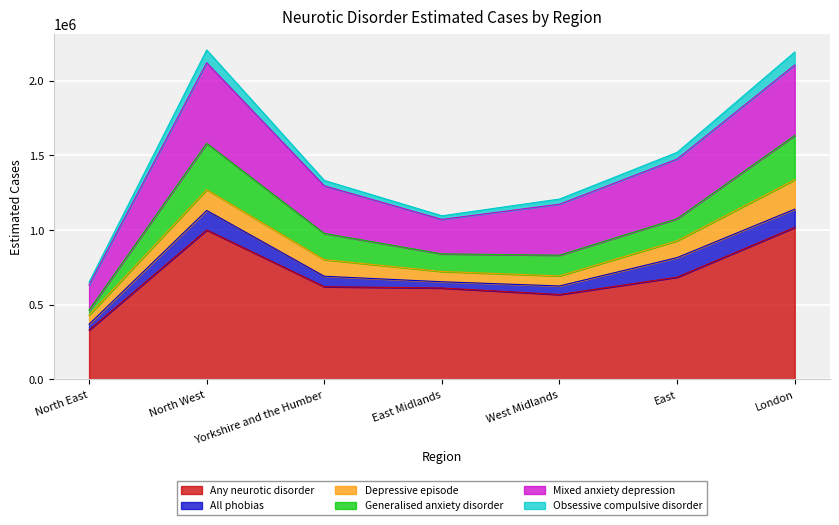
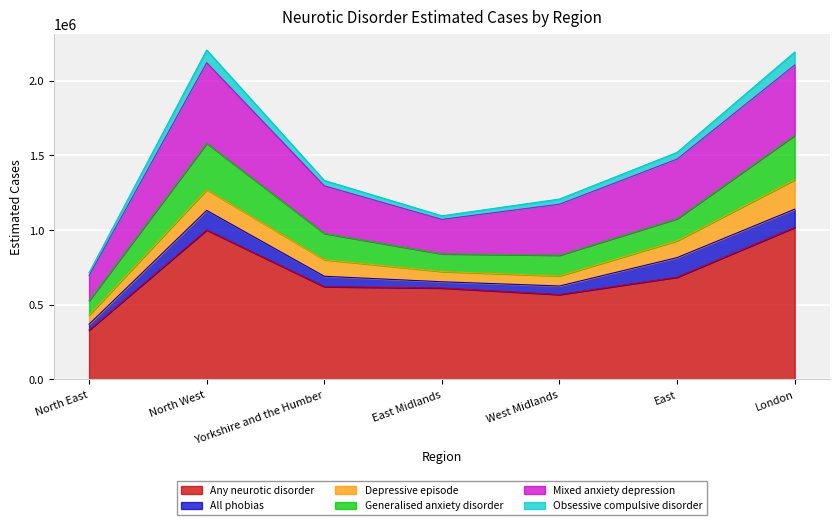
Generalised anxiety disorder, North East: 30000 -> 100000
